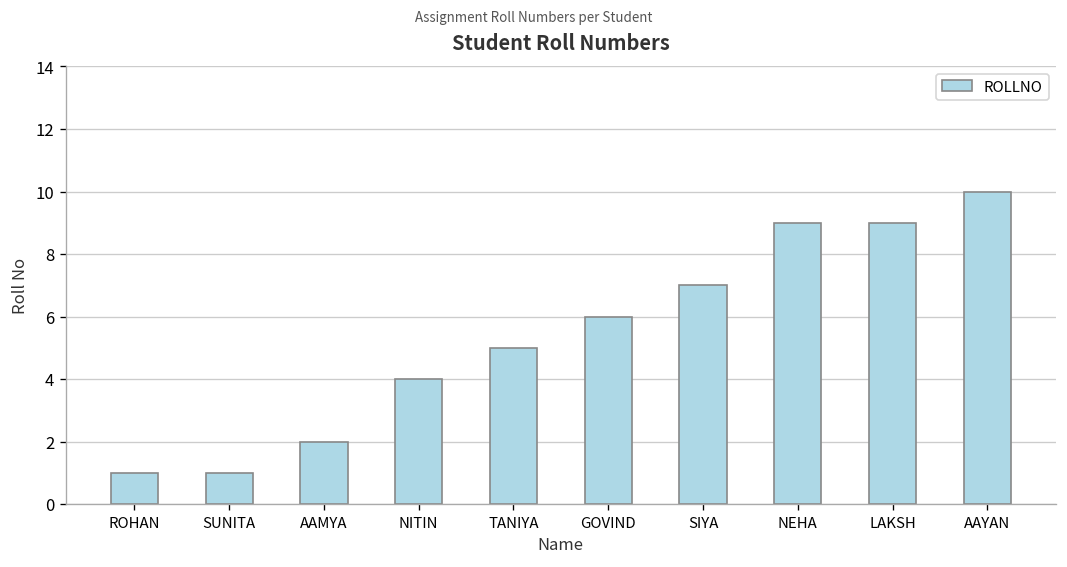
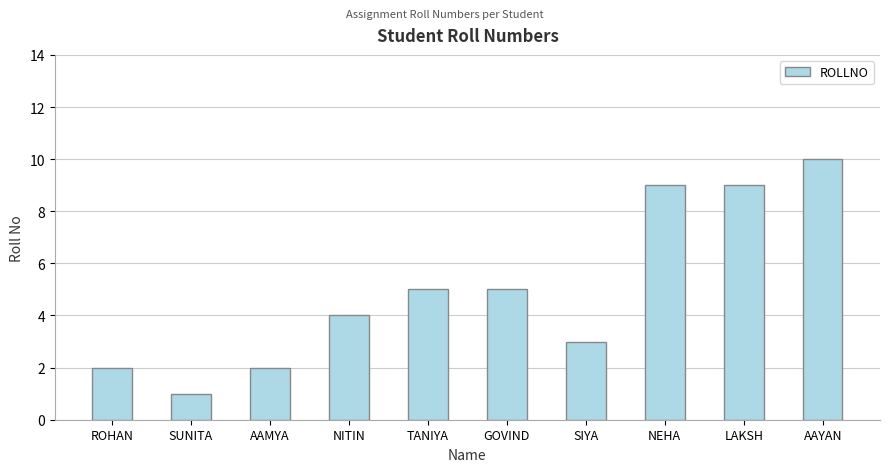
ROHAN: 1 -> 2
GOVIND: 6 -> 5
SIYA: 7 -> 3
